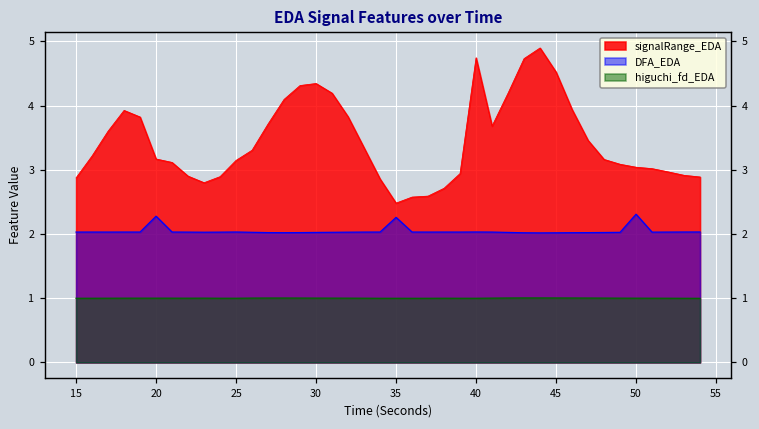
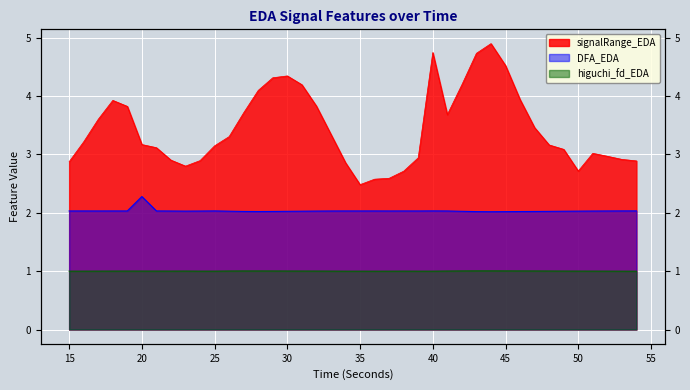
DFA_EDA, 35: 2.3 -> 2.0
signalRange_EDA, 50: 3.0 -> 2.7
DFA_EDA, 50: 2.3 -> 2.0
